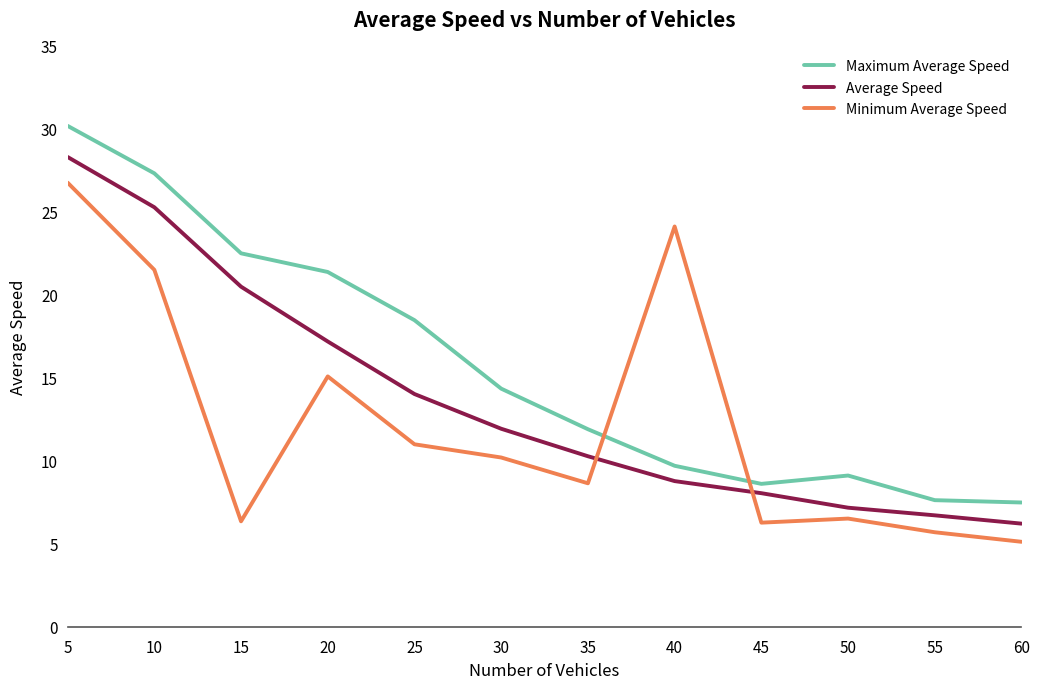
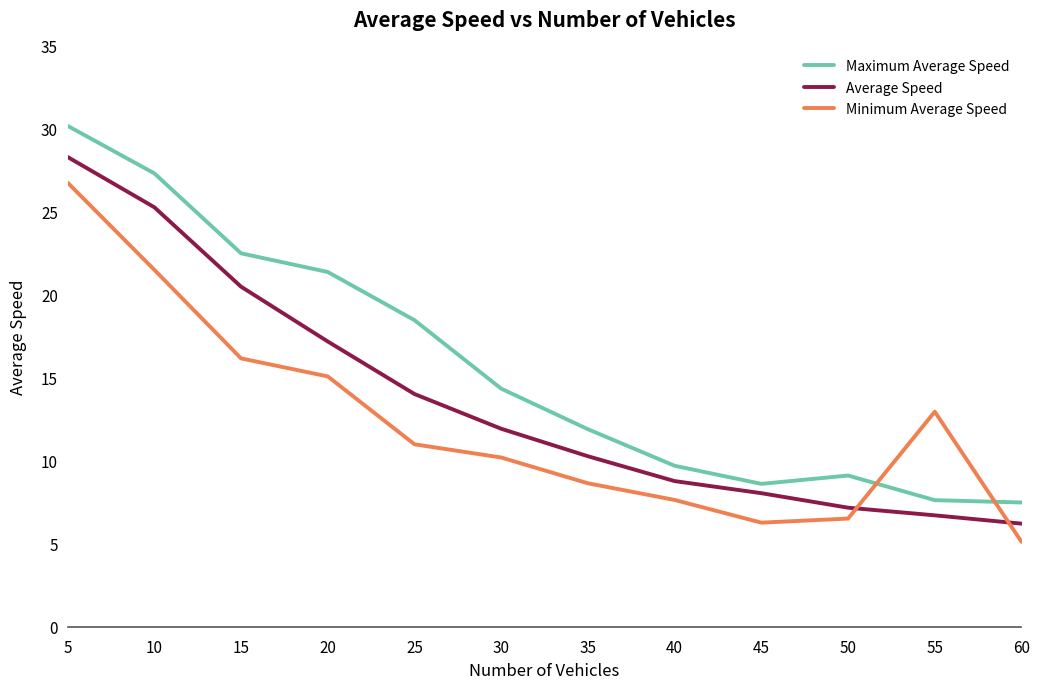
Minimum Average Speed, 15: 6.4 -> 16.2
Minimum Average Speed, 40: 24.2 -> 7.7
Minimum Average Speed, 55: 5.7 -> 13.0
